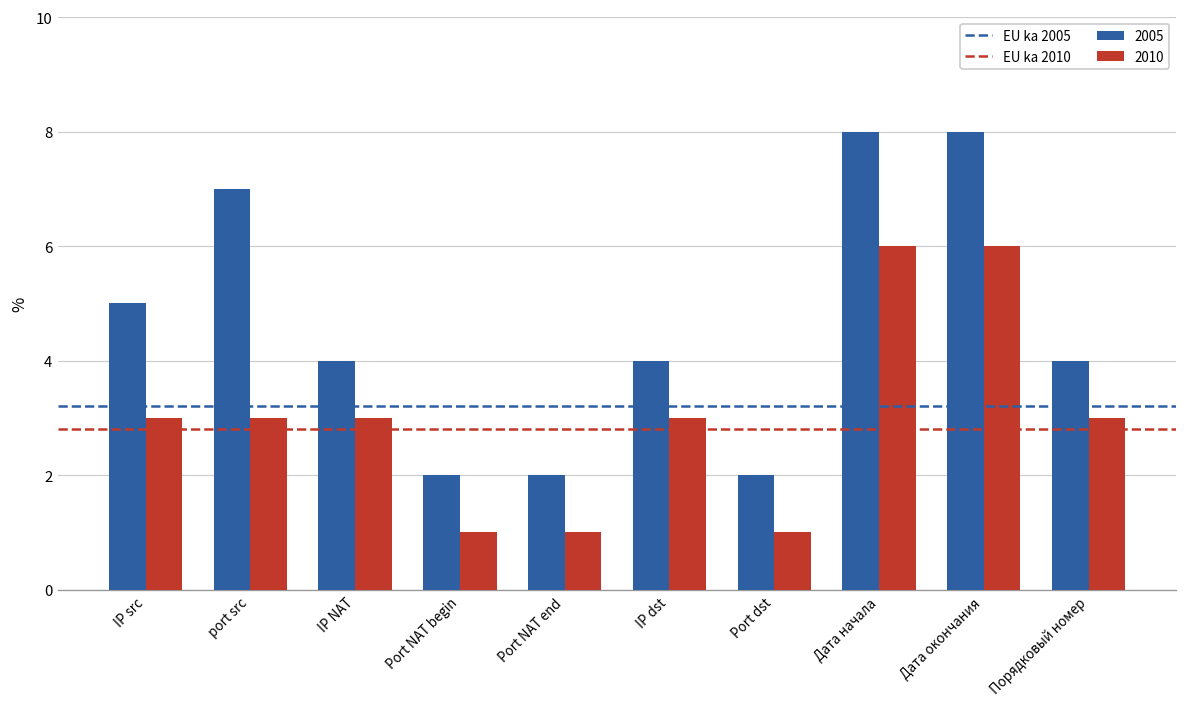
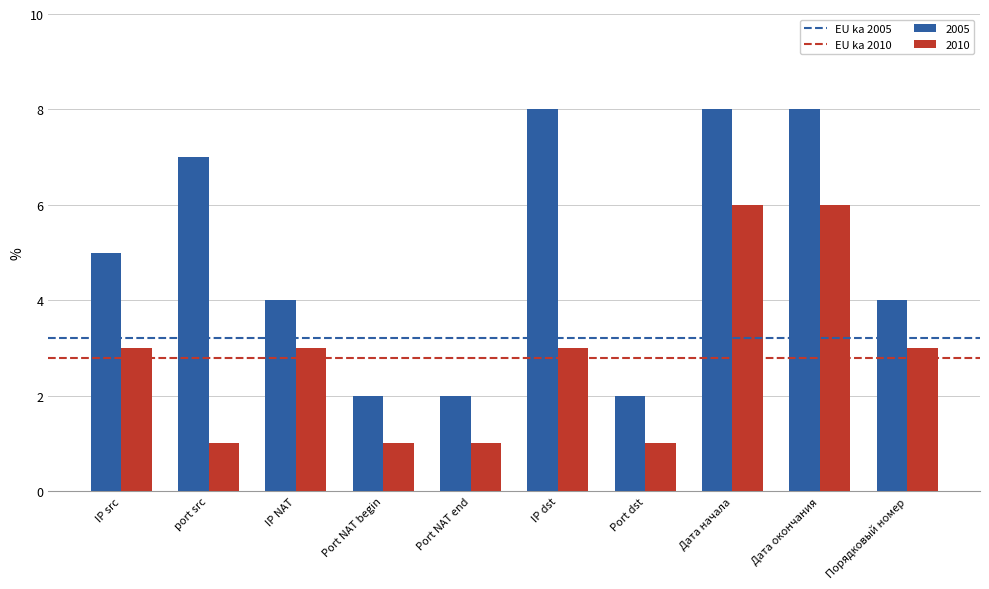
2010, port src: 3 -> 1
2005, IP dst: 4 -> 8
